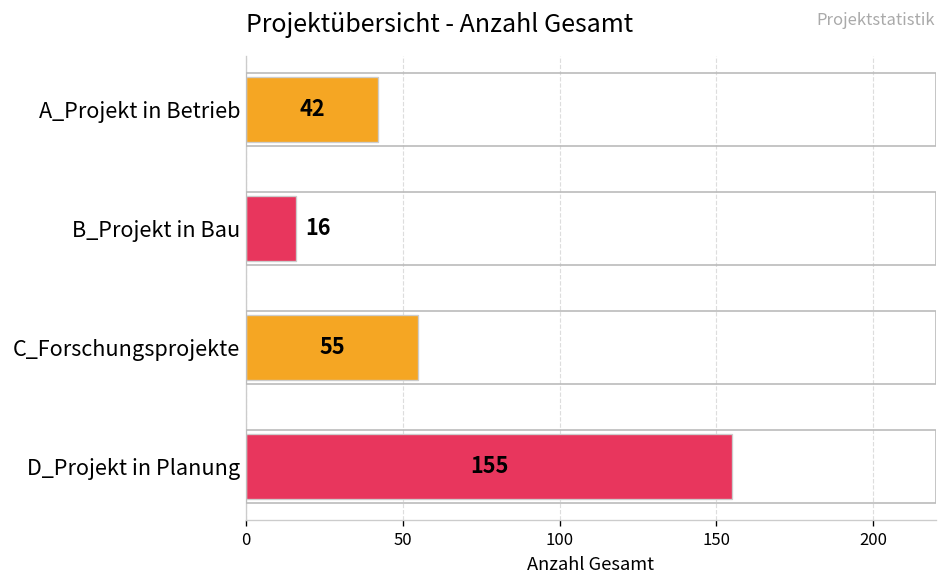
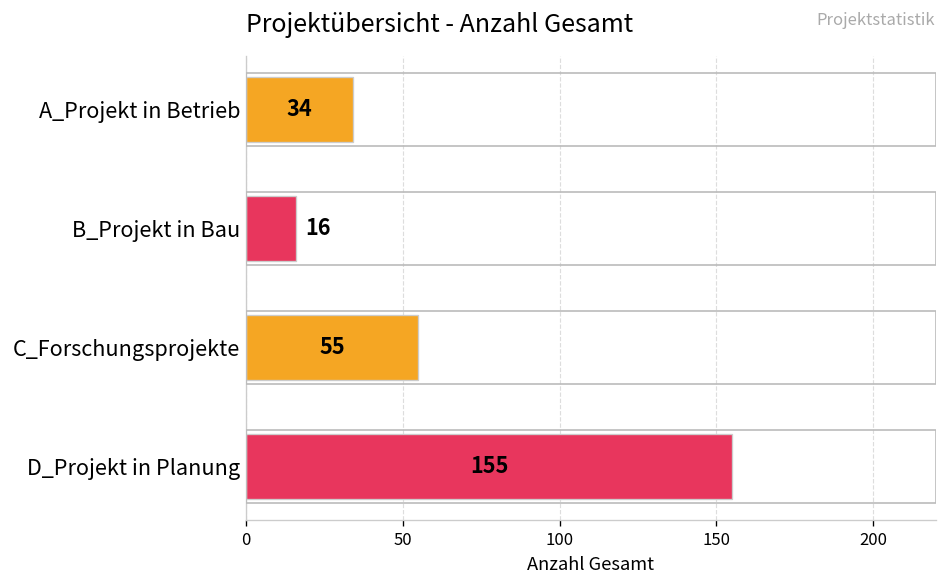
A_Projekt in Betrieb: 42 -> 34
